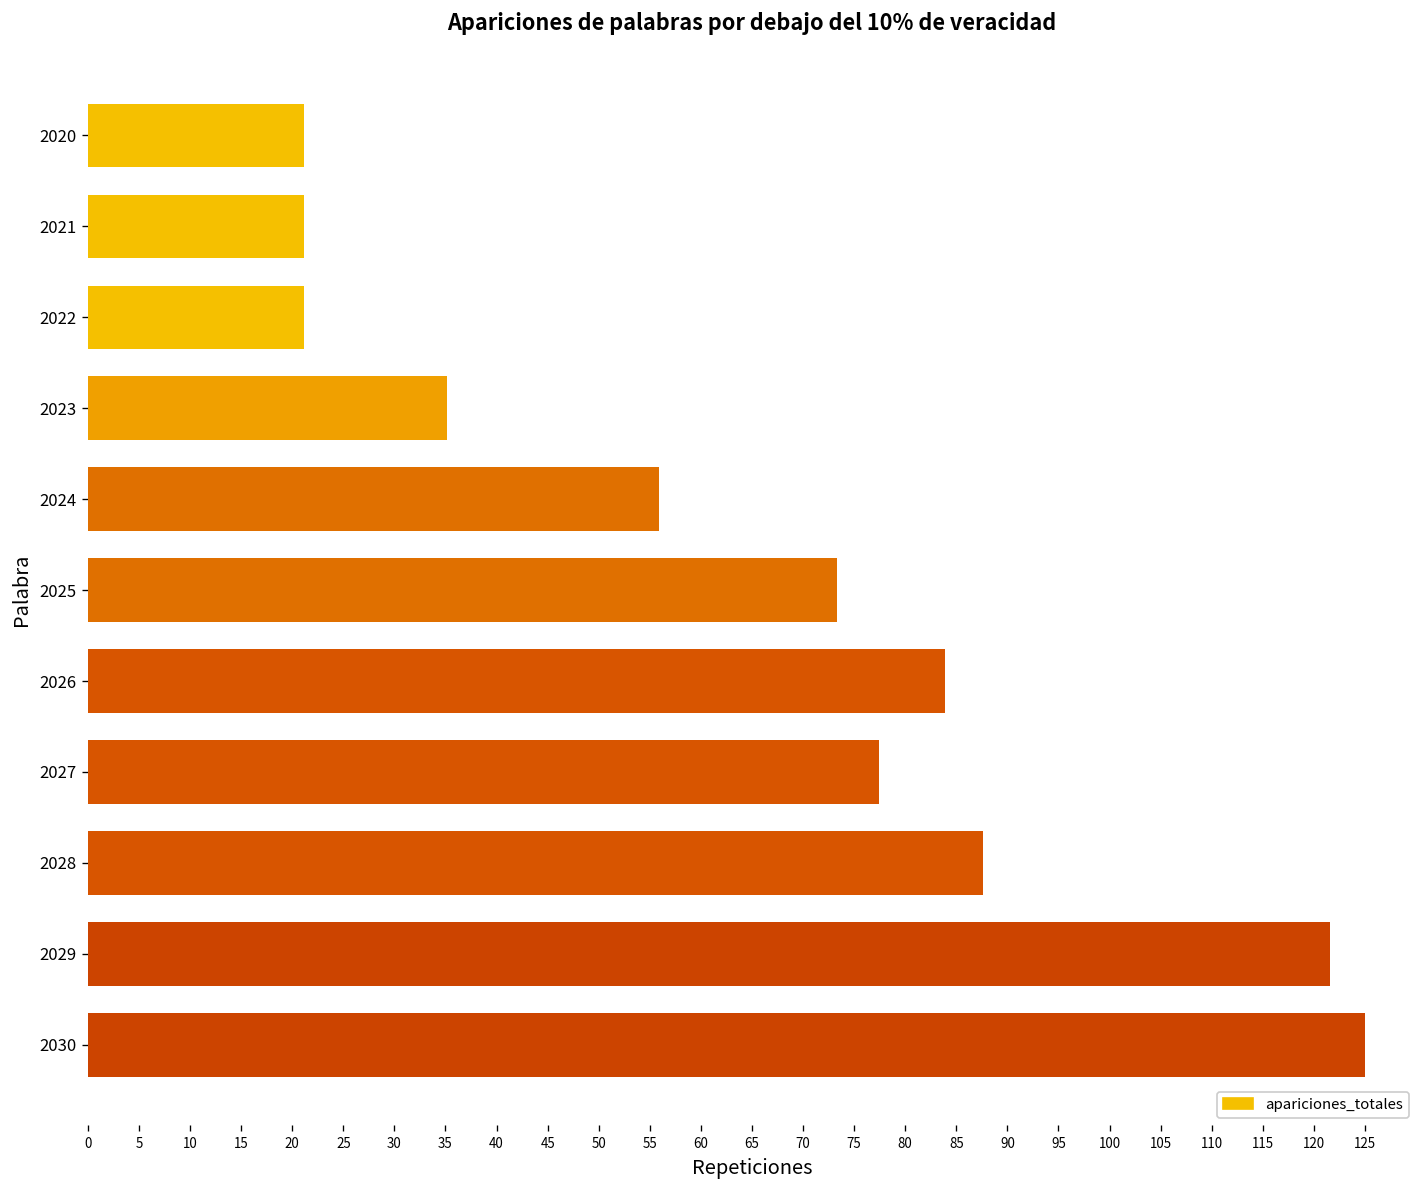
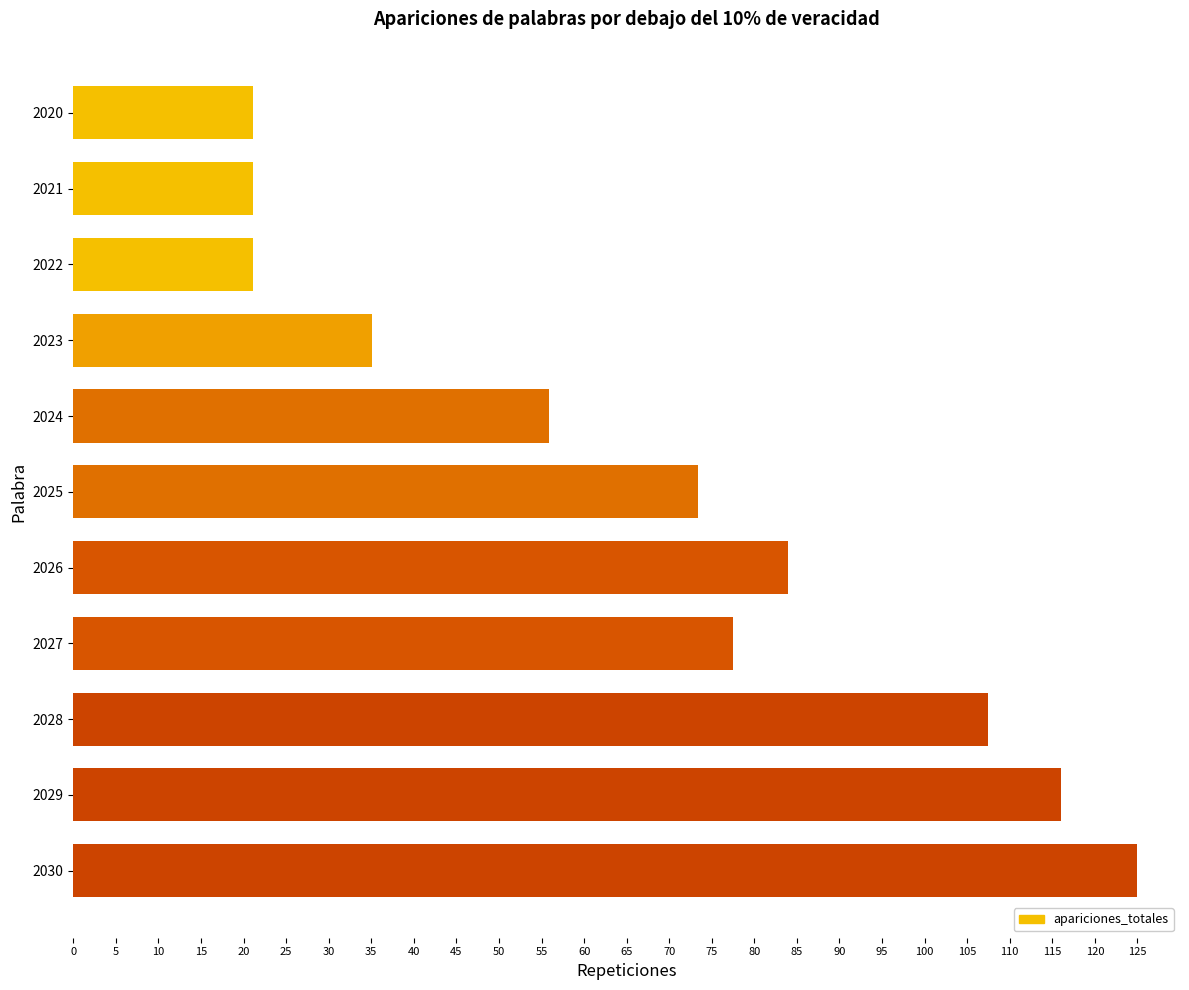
2028: 88 -> 107
2029: 122 -> 116
